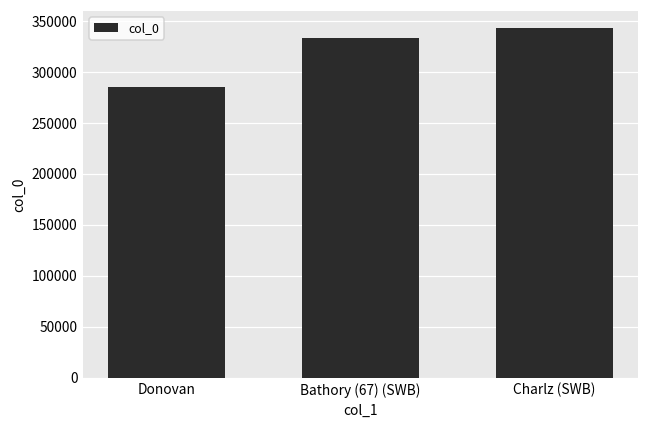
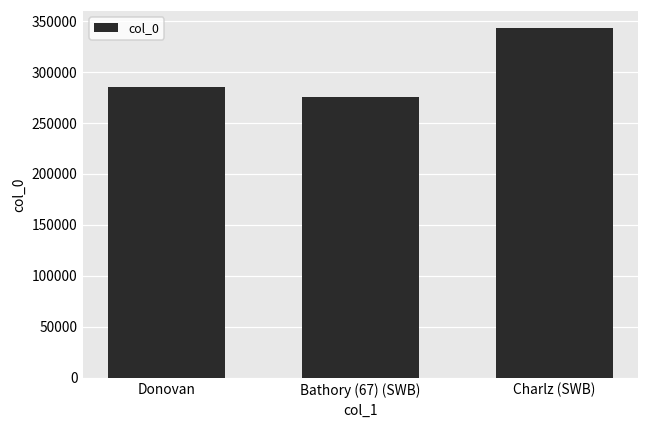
Bathory (67) (SWB): 330000 -> 280000
